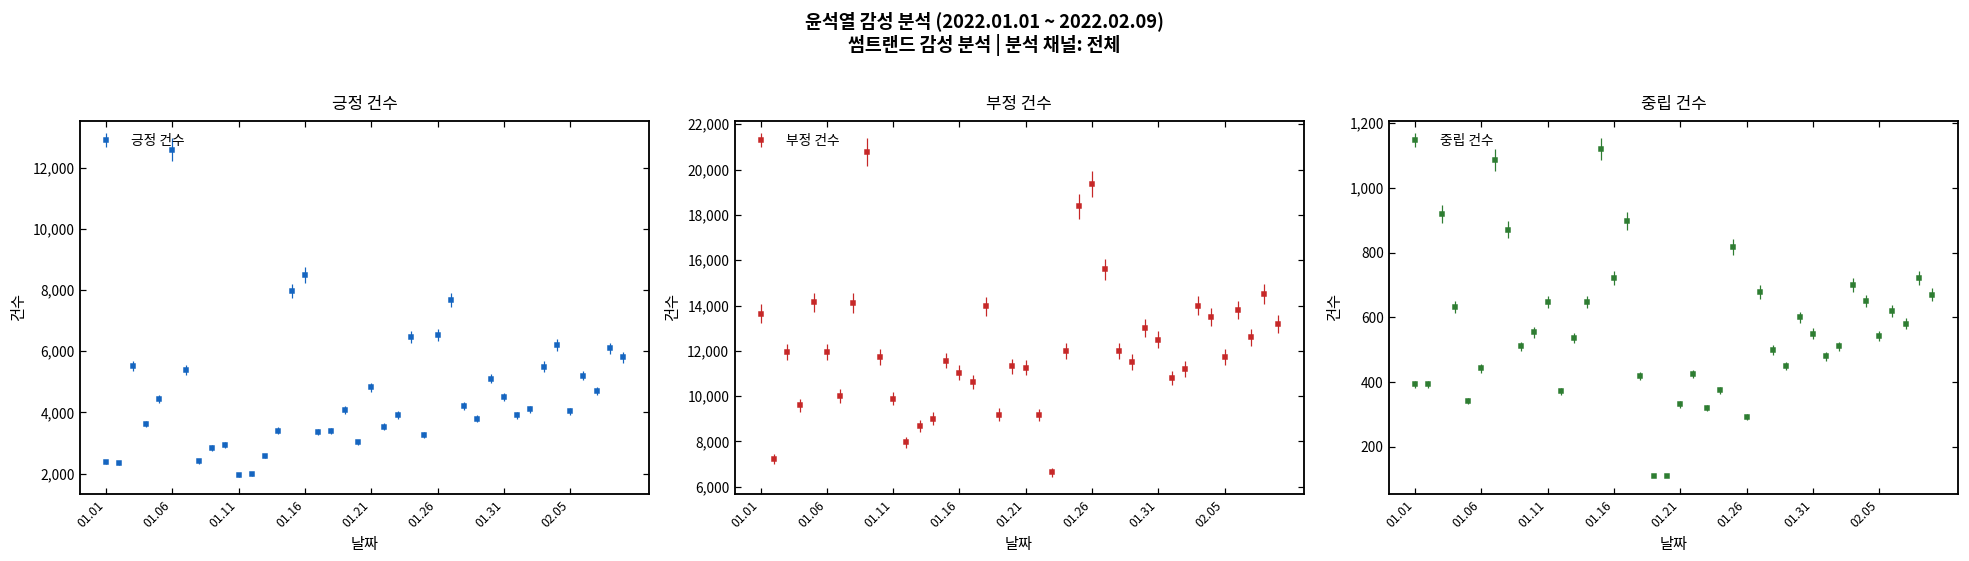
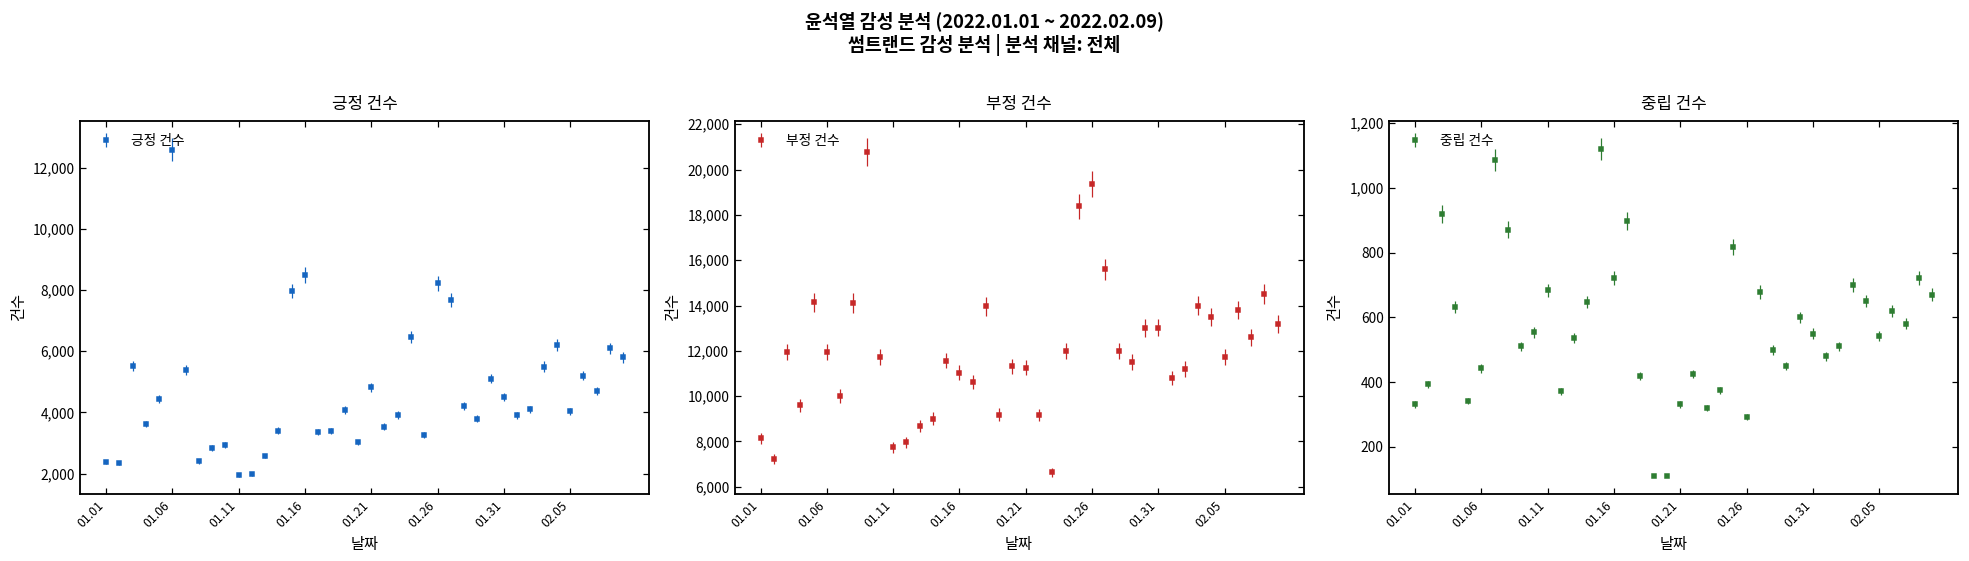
긍정 건수, 01.26: 6,500 -> 8,200
부정 건수, 01.01: 13,600 -> 8,100
부정 건수, 01.11: 9,900 -> 7,700
부정 건수, 01.31: 12,500 -> 13,000
중립 건수, 01.01: 390 -> 330
중립 건수, 01.11: 650 -> 680
